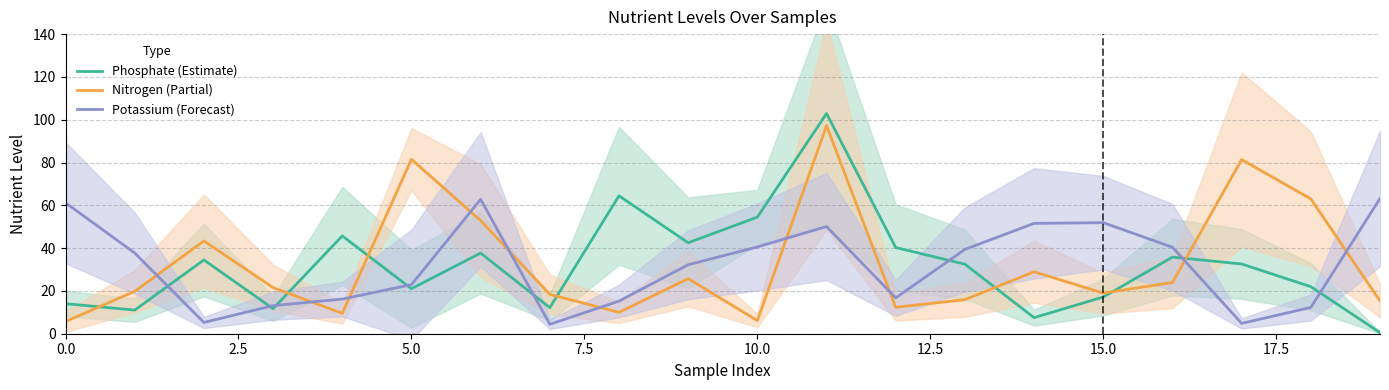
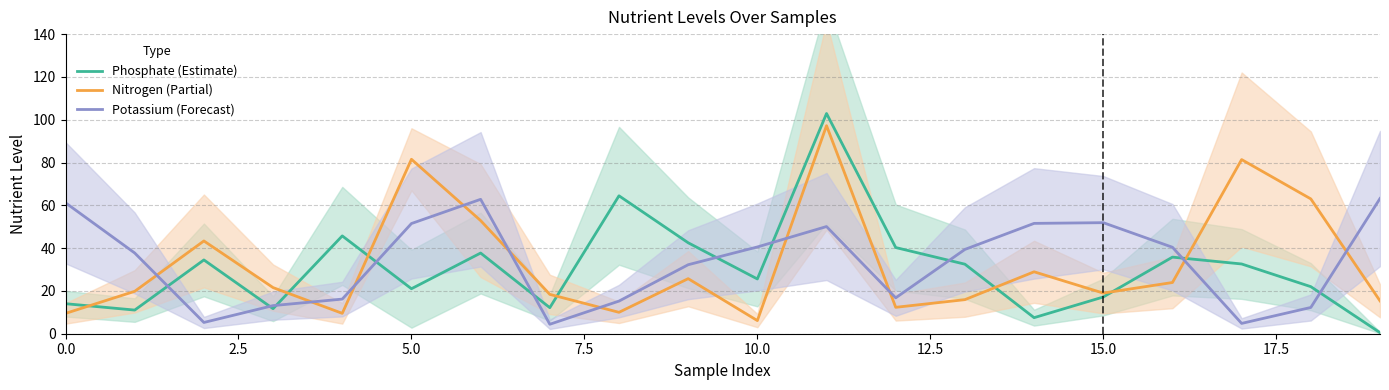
Nitrogen (Partial), 0.0: 6 -> 10
Potassium (Forecast), 5.0: 23 -> 51
Phosphate (Estimate), 10.0: 54 -> 26
